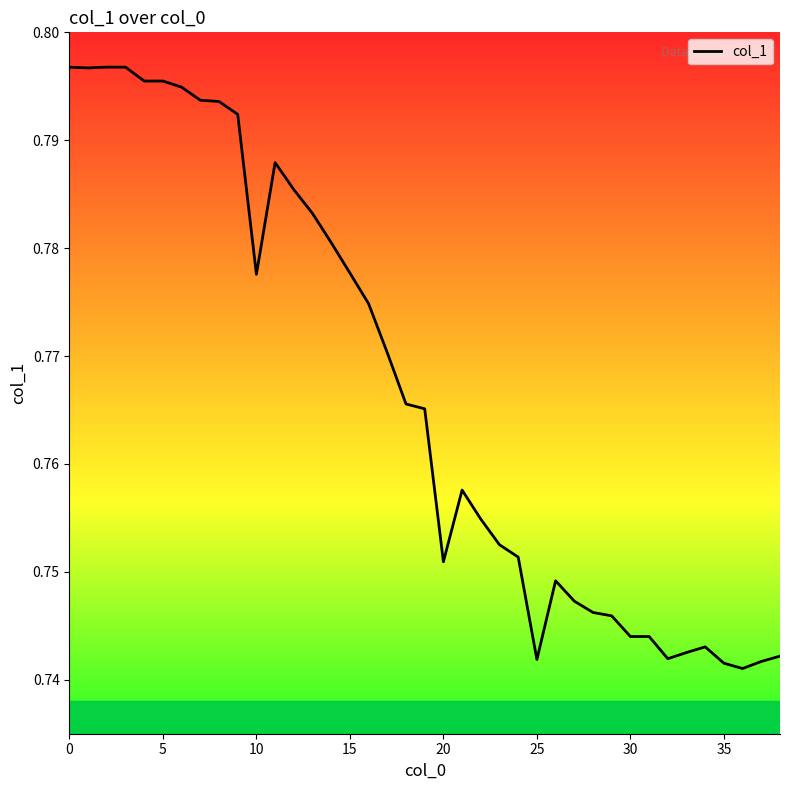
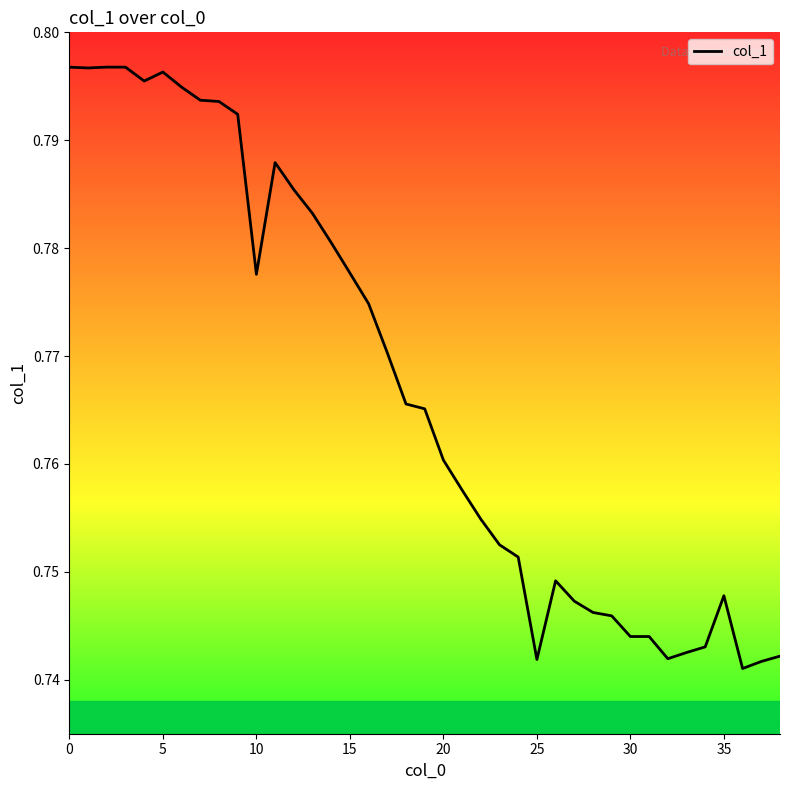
5: 0.7955 -> 0.7963
20: 0.7509 -> 0.7604
35: 0.7415 -> 0.7478
